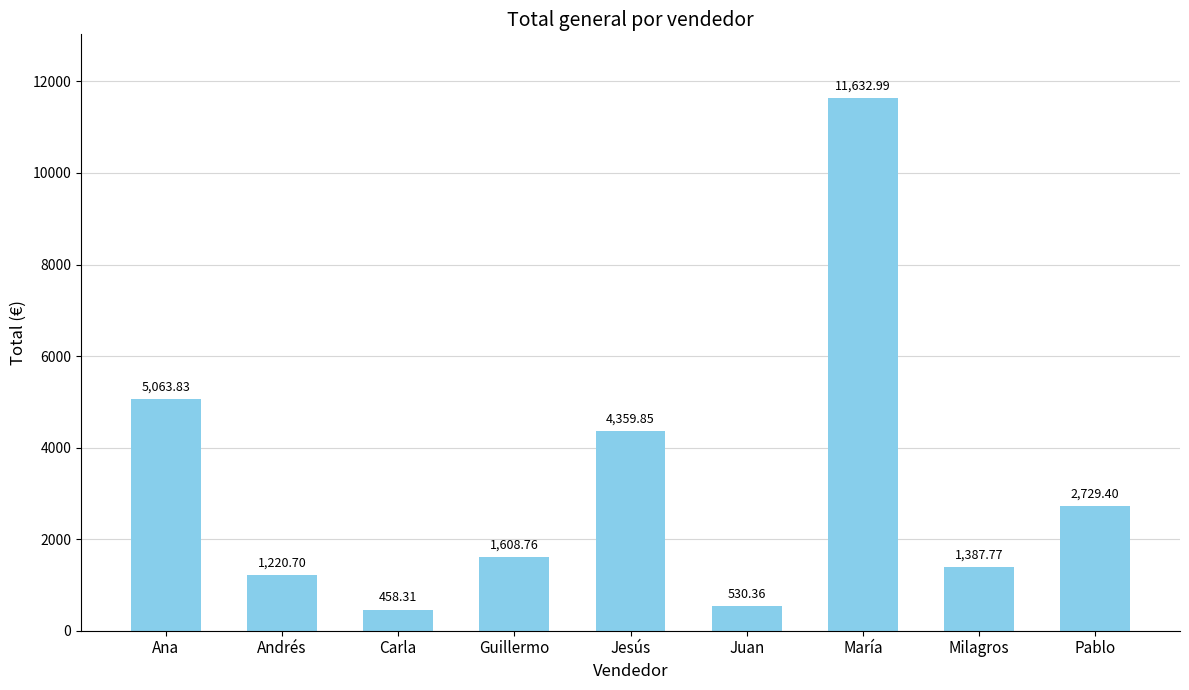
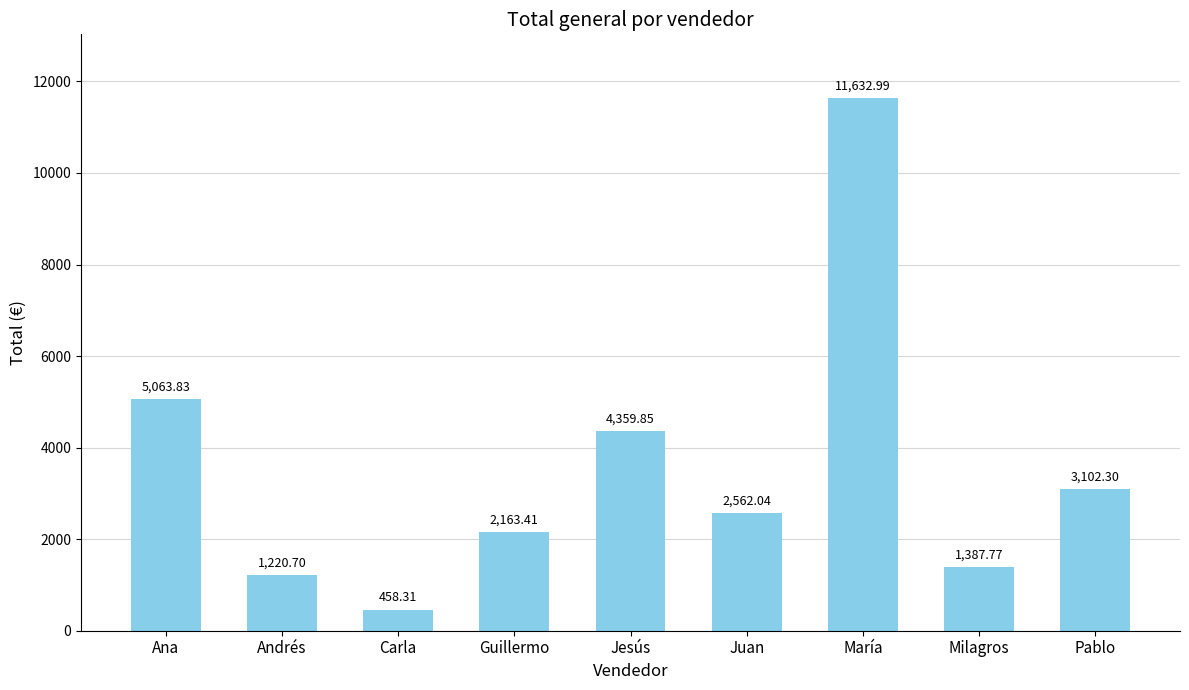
Guillermo: 1,608.76 -> 2,163.41
Juan: 530.36 -> 2,562.04
Pablo: 2,729.40 -> 3,102.30
